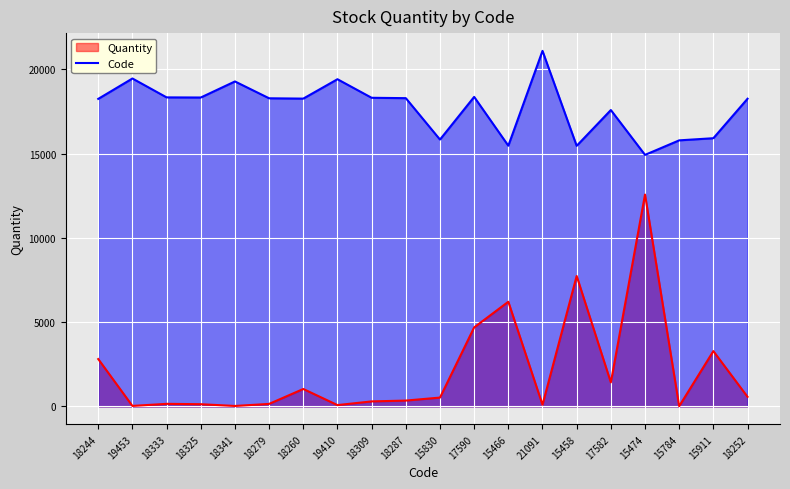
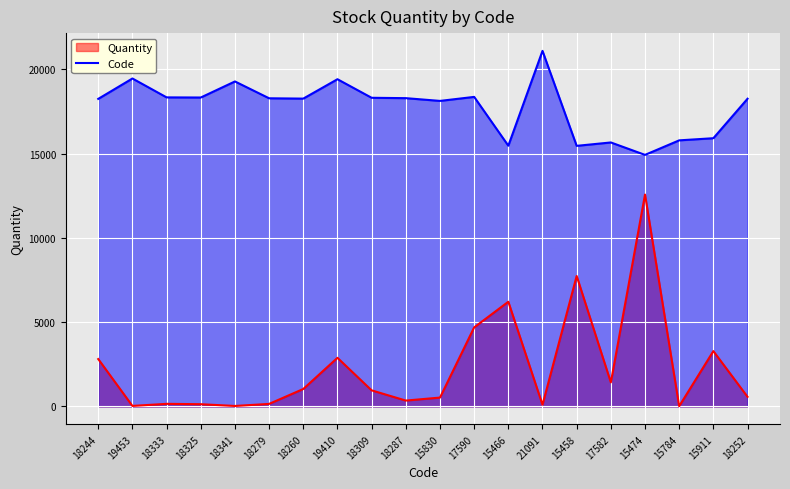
Quantity, 19410: 100 -> 2900
Quantity, 18309: 300 -> 1000
Code, 15830: 15800 -> 18100
Code, 17582: 17600 -> 15700
